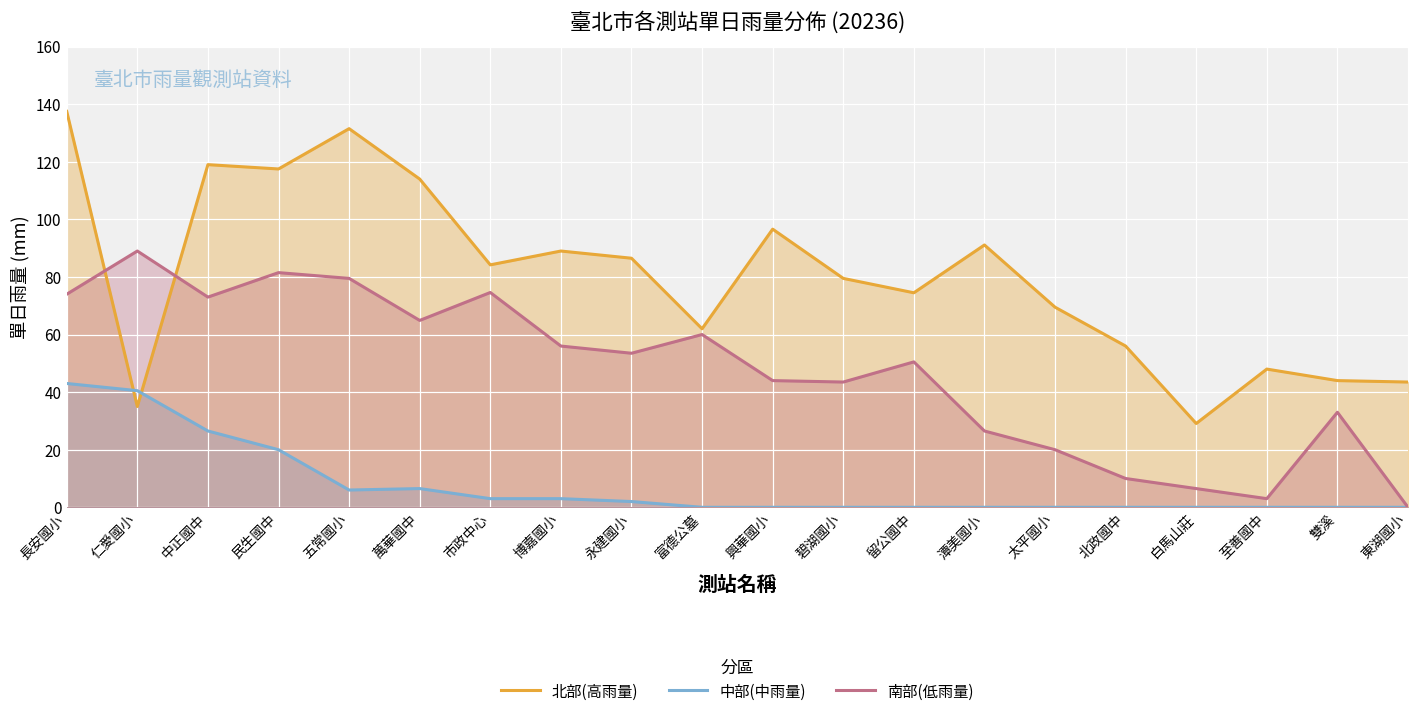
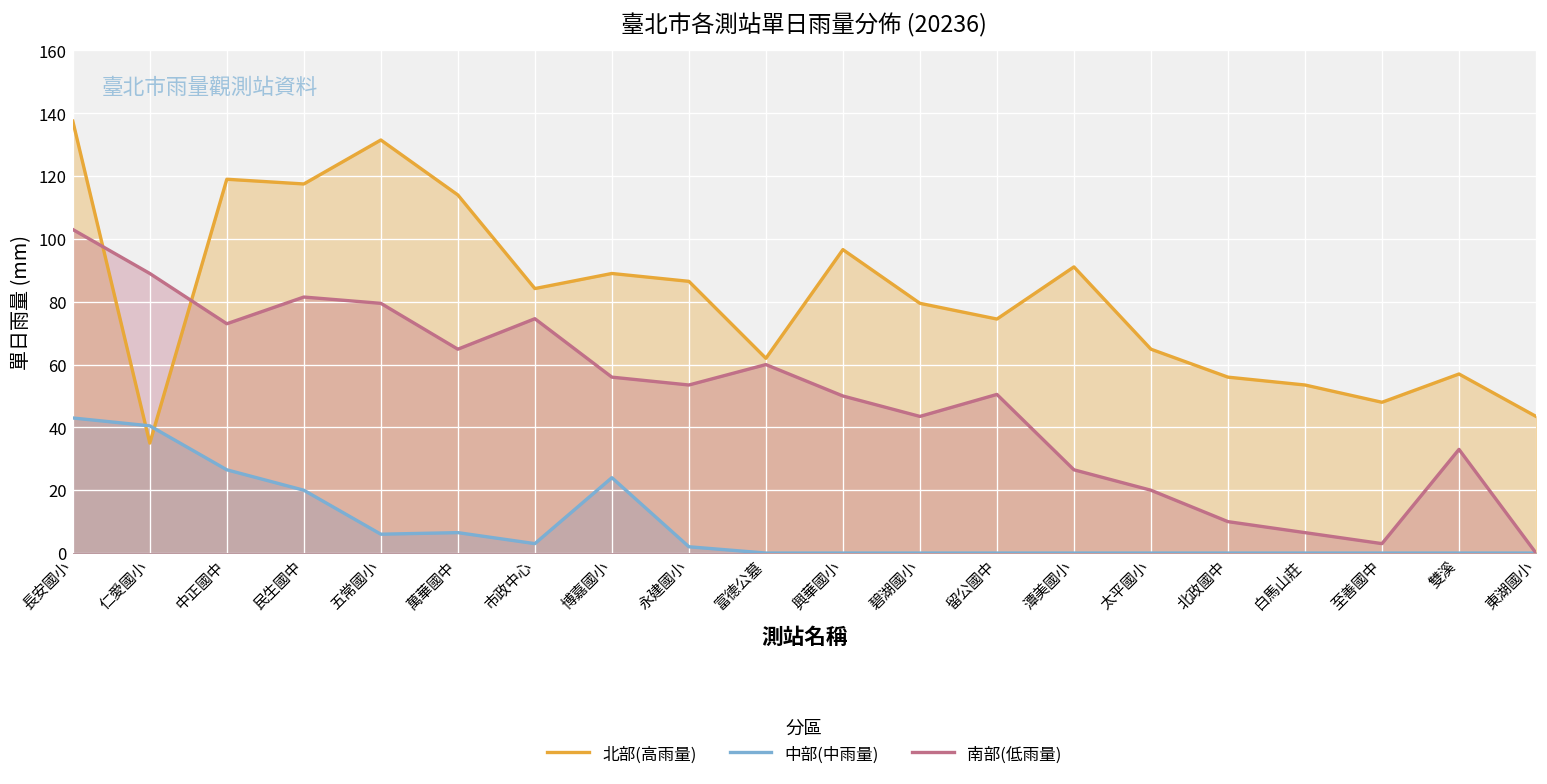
南部(低雨量), 長安國小: 74 -> 103
中部(中雨量), 博嘉國小: 3 -> 24
南部(低雨量), 興華國小: 44 -> 50
北部(高雨量), 太平國小: 70 -> 65
北部(高雨量), 白馬山莊: 29 -> 54
北部(高雨量), 雙溪: 44 -> 57
